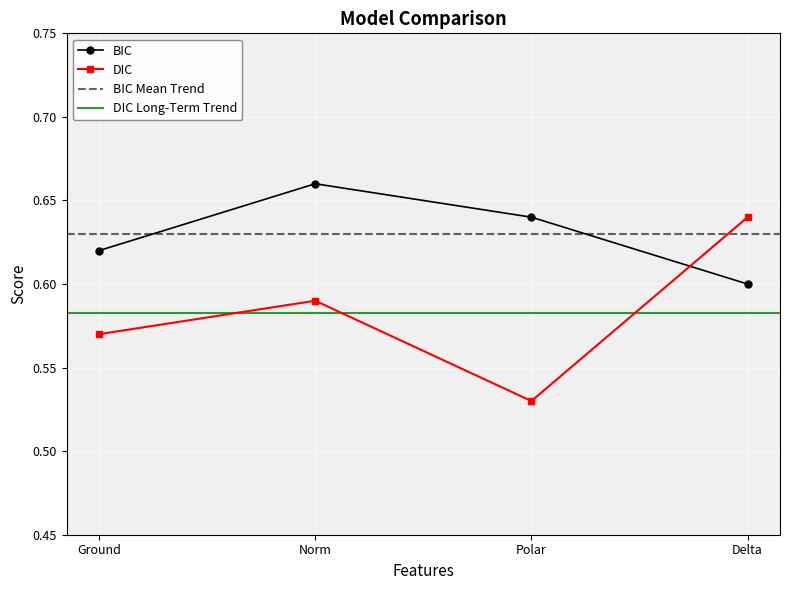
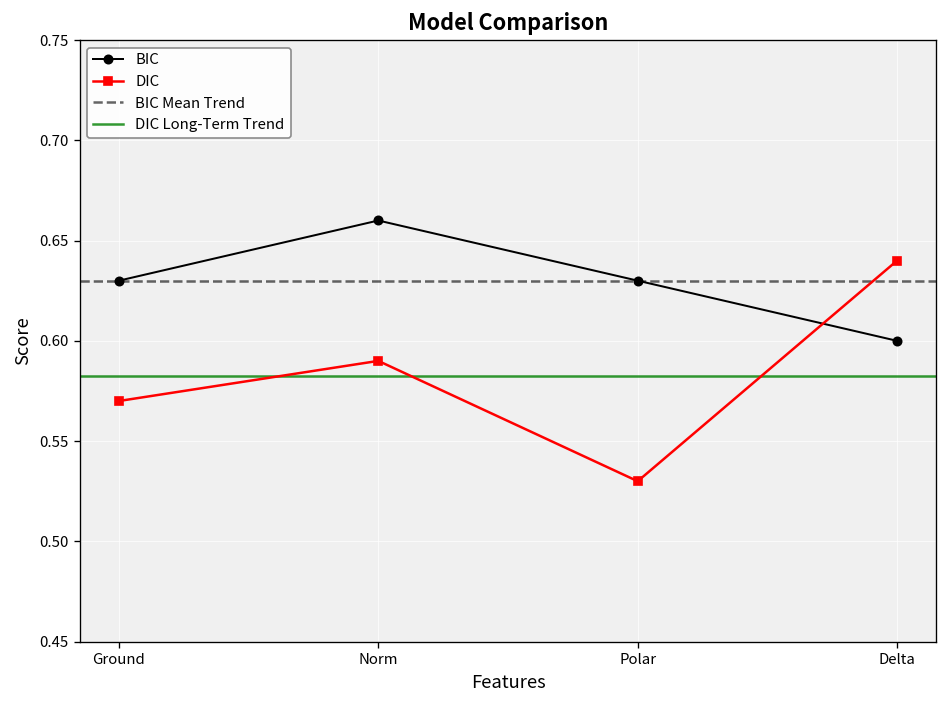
BIC, Ground: 0.62 -> 0.63
BIC, Polar: 0.64 -> 0.63
